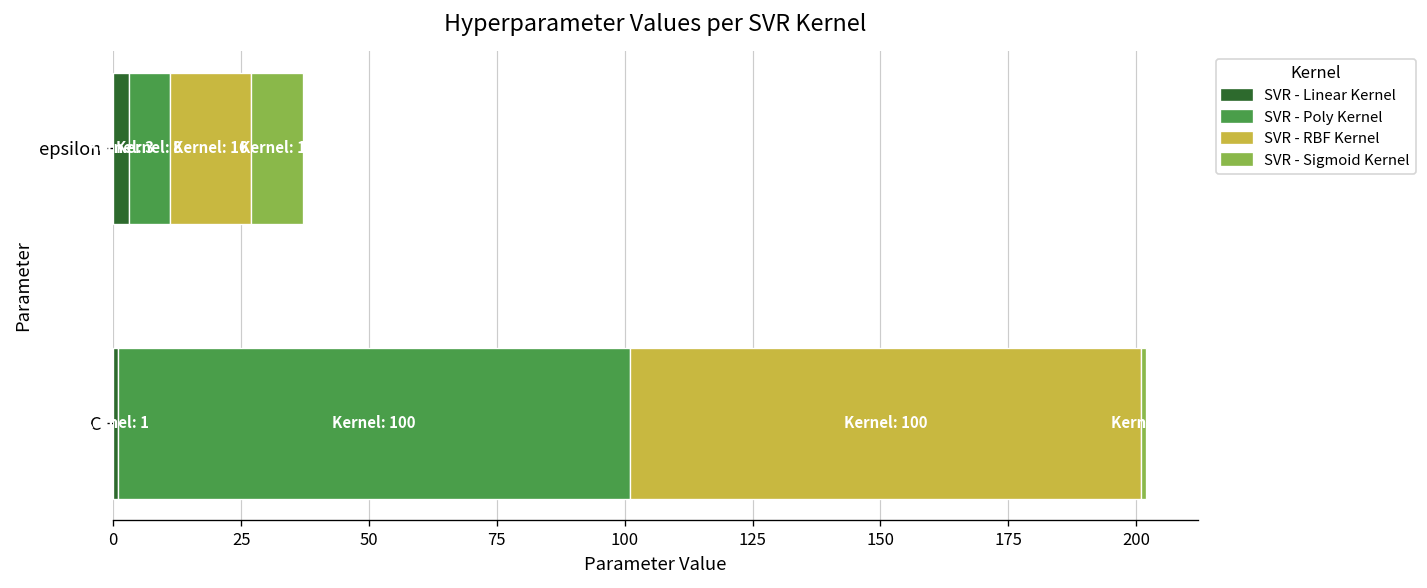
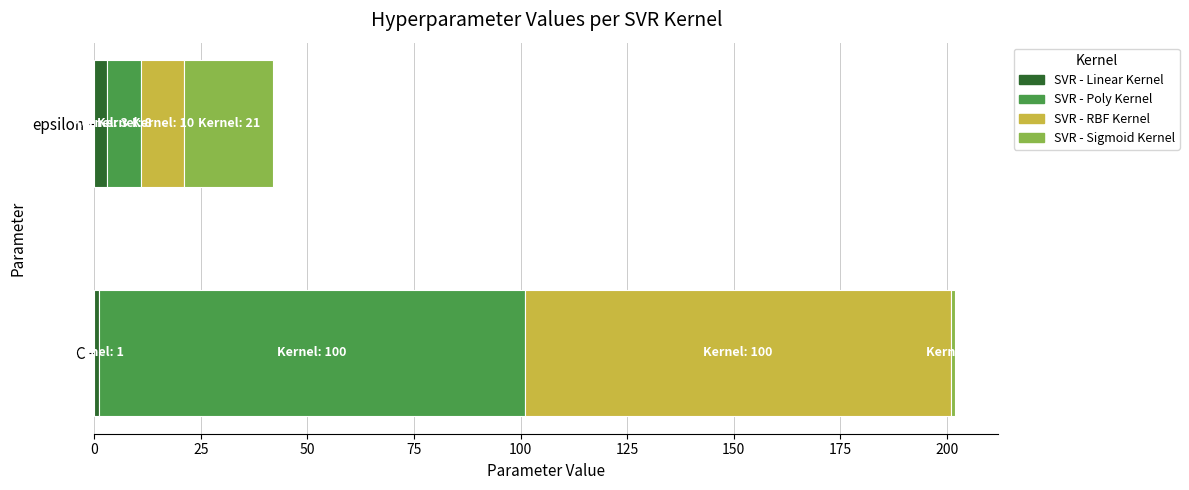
SVR - RBF Kernel, epsilon: 16 -> 10
SVR - Sigmoid Kernel, epsilon: 10 -> 21
